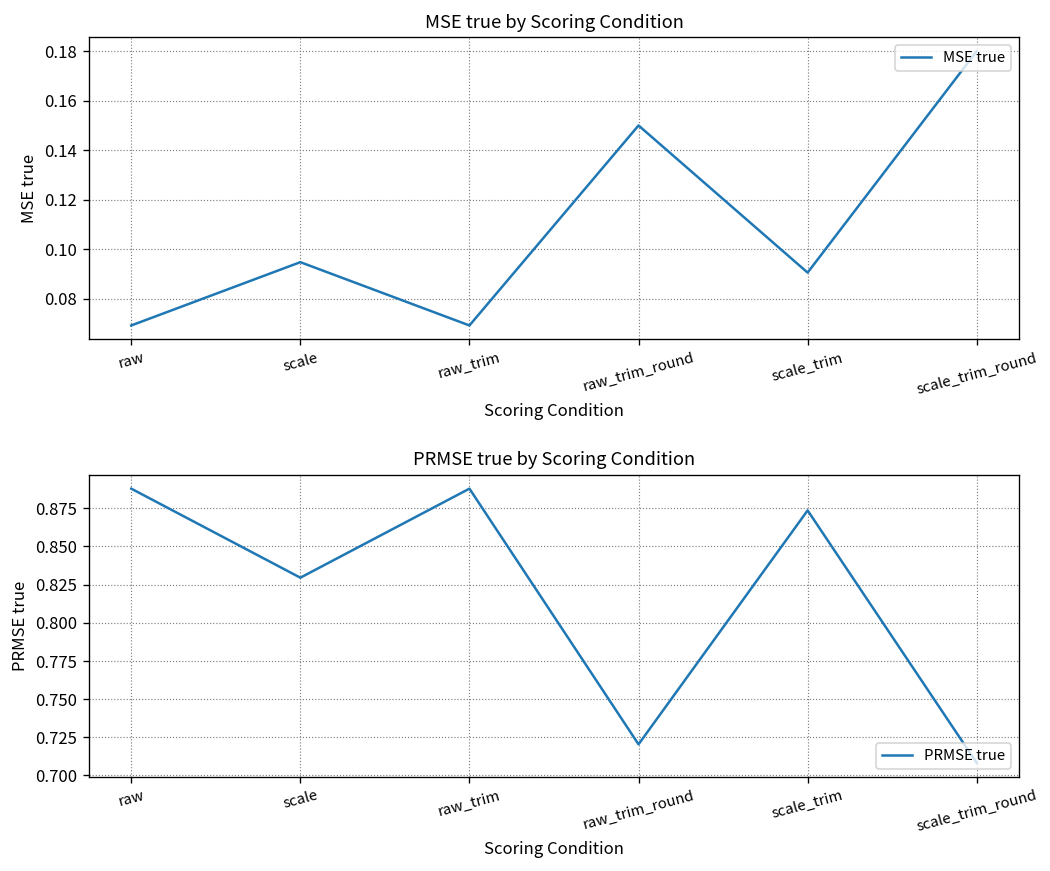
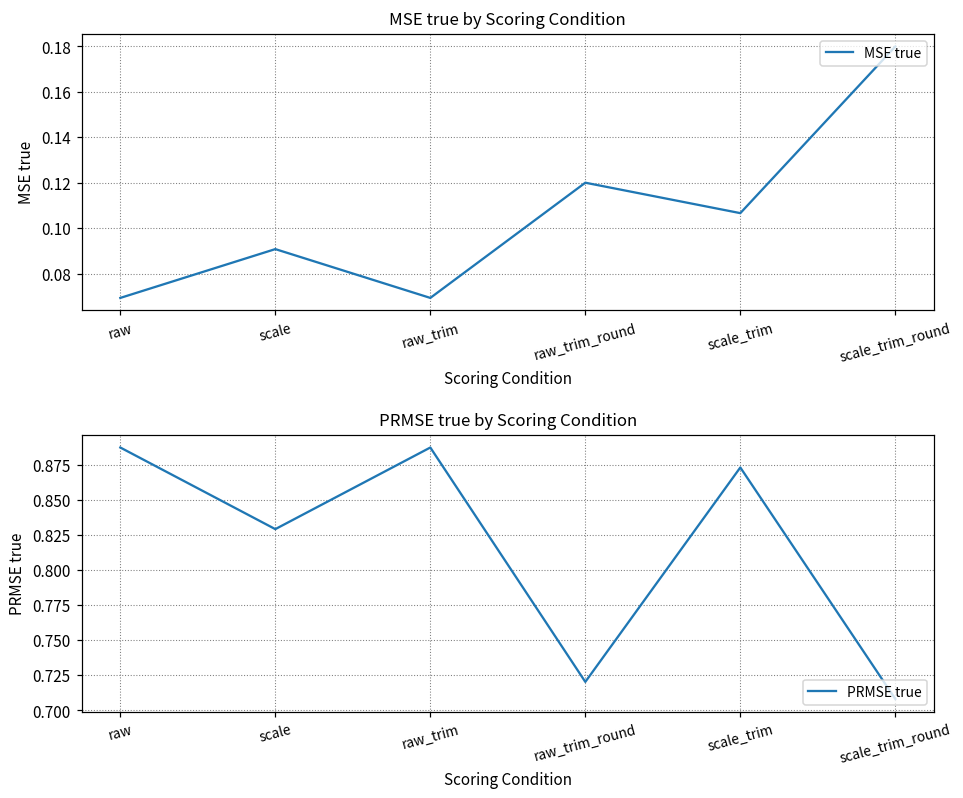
MSE true by Scoring Condition, scale: 0.095 -> 0.091
MSE true by Scoring Condition, raw_trim_round: 0.15 -> 0.12
MSE true by Scoring Condition, scale_trim: 0.091 -> 0.107
